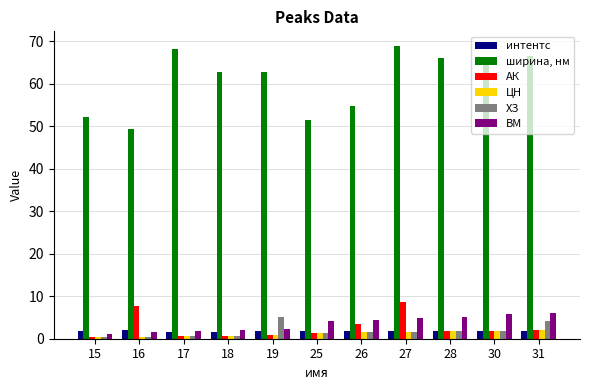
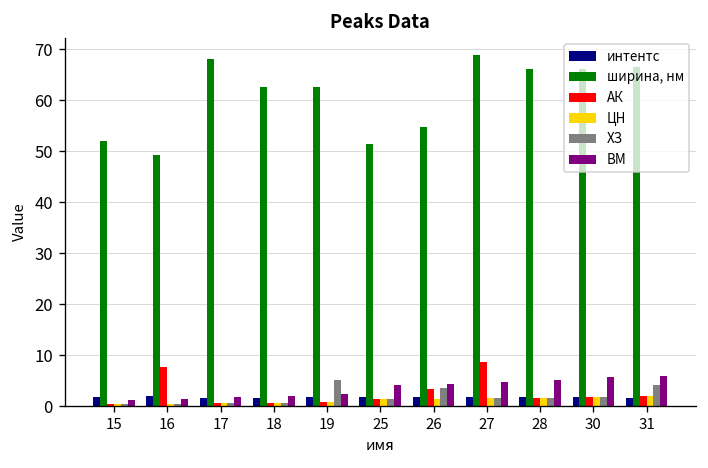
ХЗ, 26: 2 -> 4
